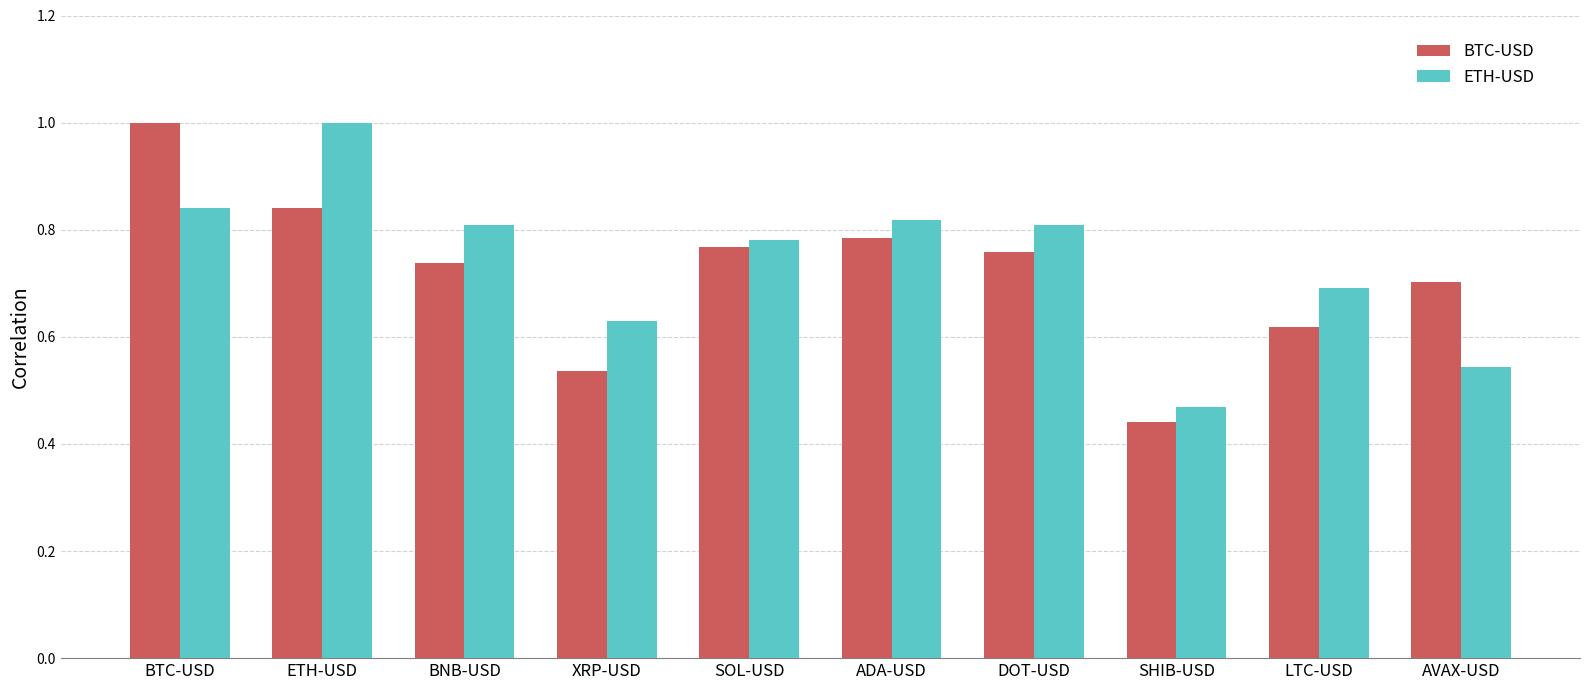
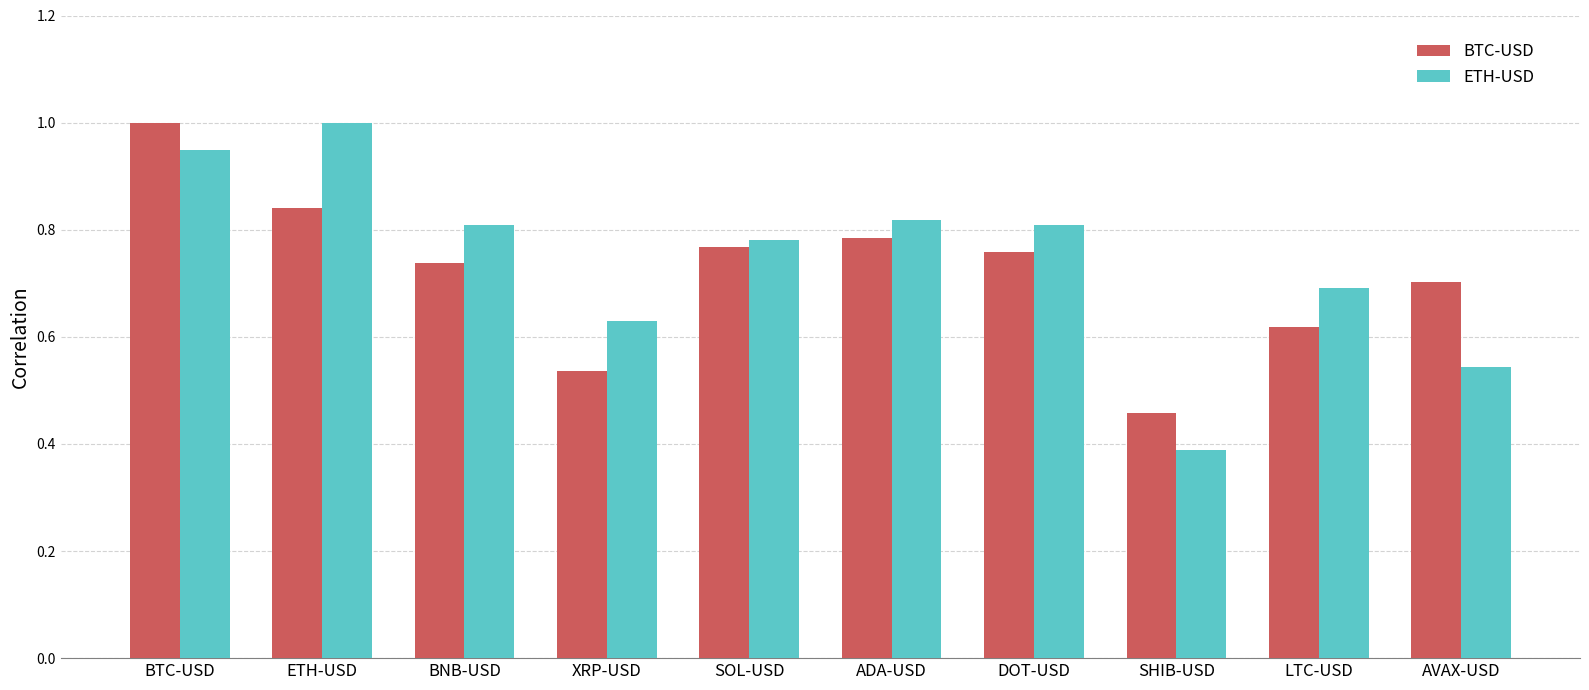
ETH-USD, BTC-USD: 0.84 -> 0.95
BTC-USD, SHIB-USD: 0.44 -> 0.46
ETH-USD, SHIB-USD: 0.47 -> 0.39
